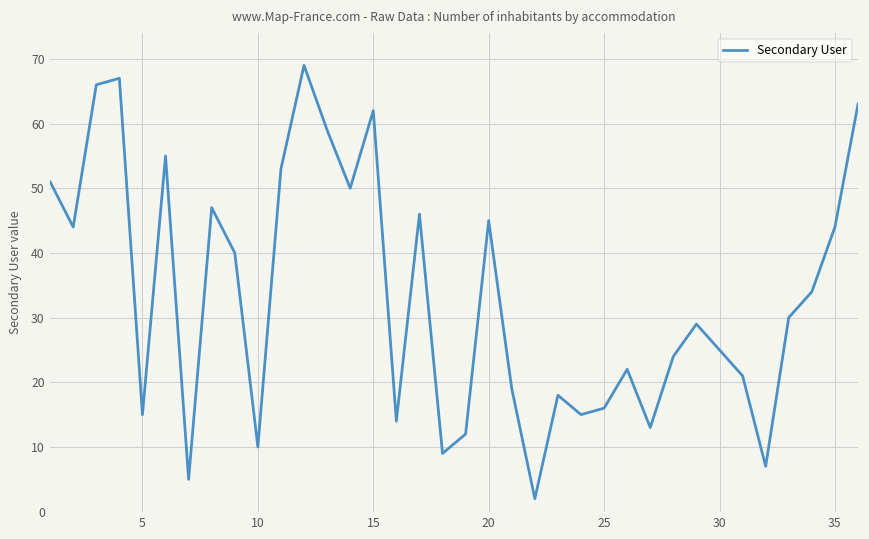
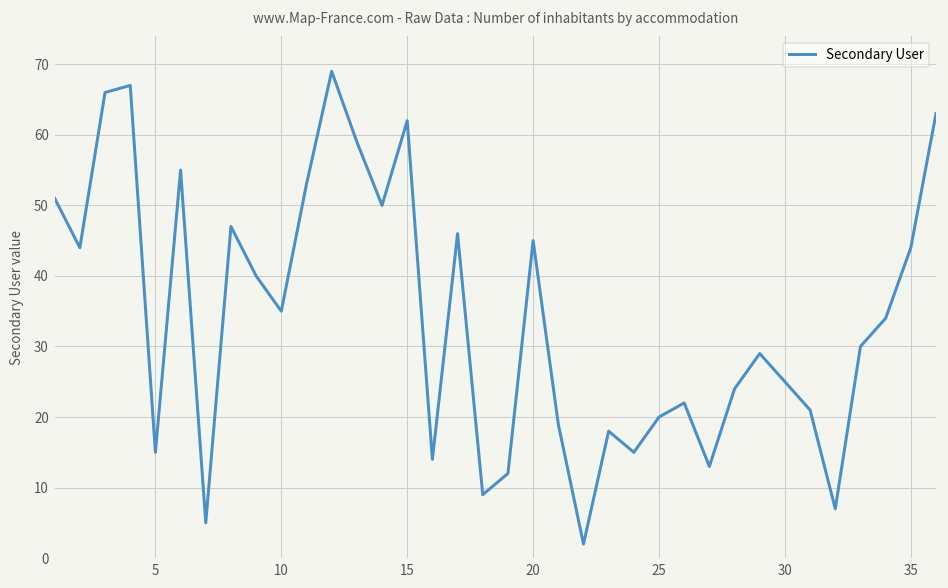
10: 10 -> 35
25: 16 -> 20
